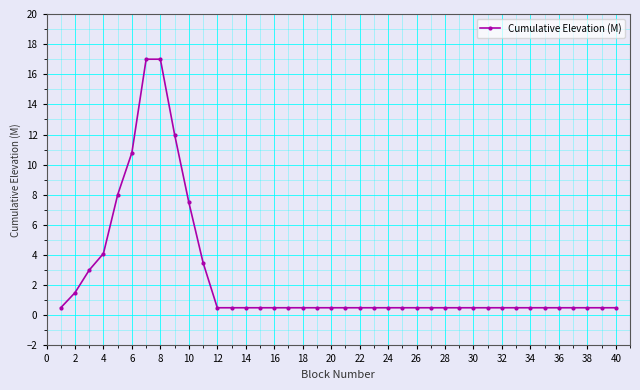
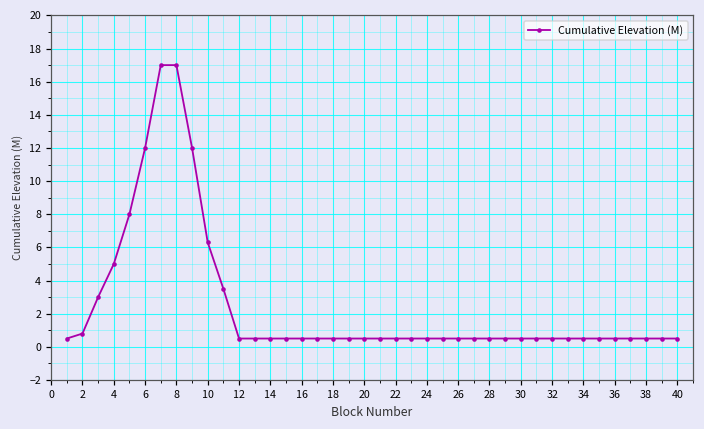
2: 1.5 -> 0.8
4: 4.1 -> 5.0
6: 10.8 -> 12.0
10: 7.5 -> 6.3
